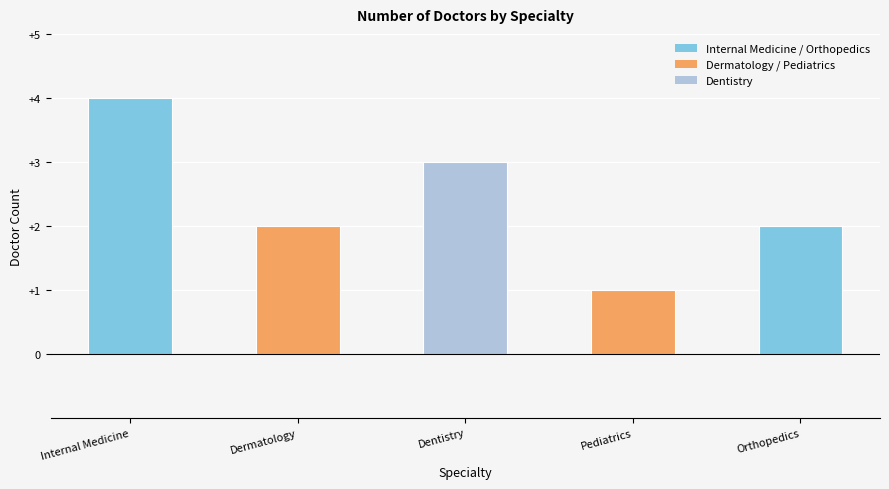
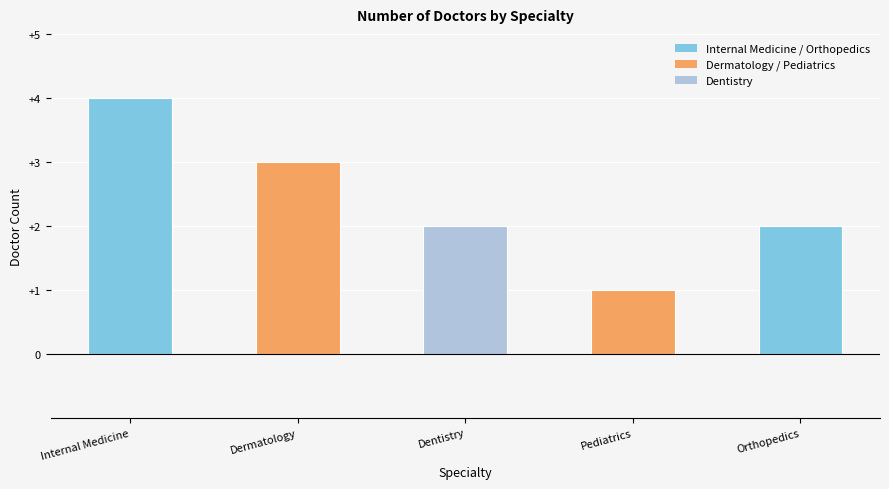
Dermatology: +2 -> +3
Dentistry: +3 -> +2
